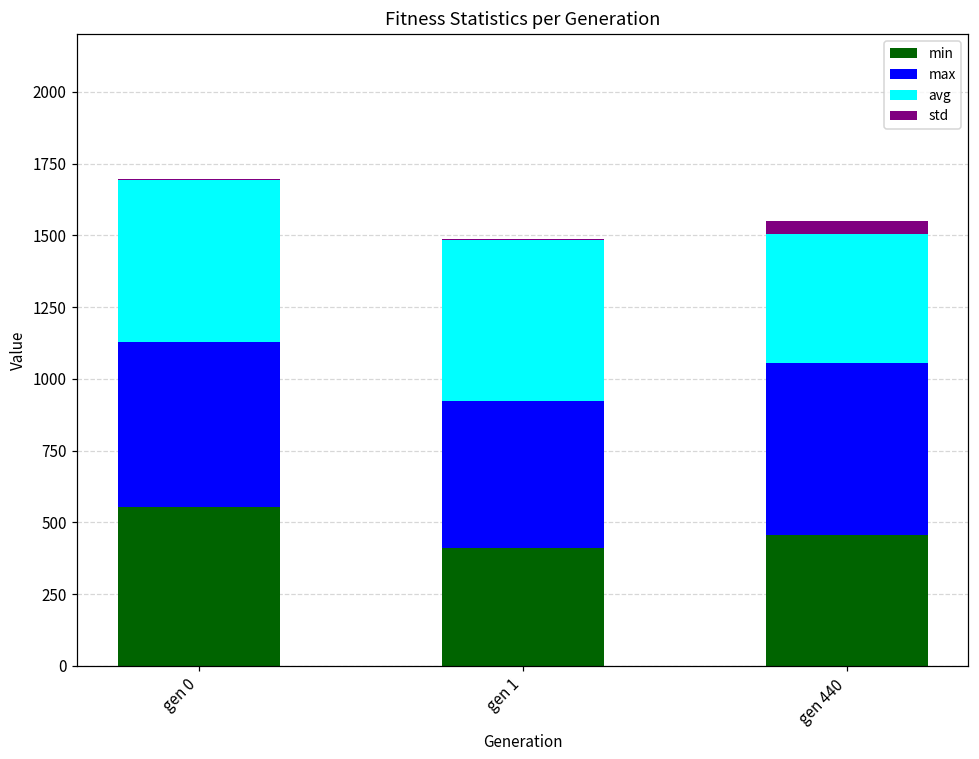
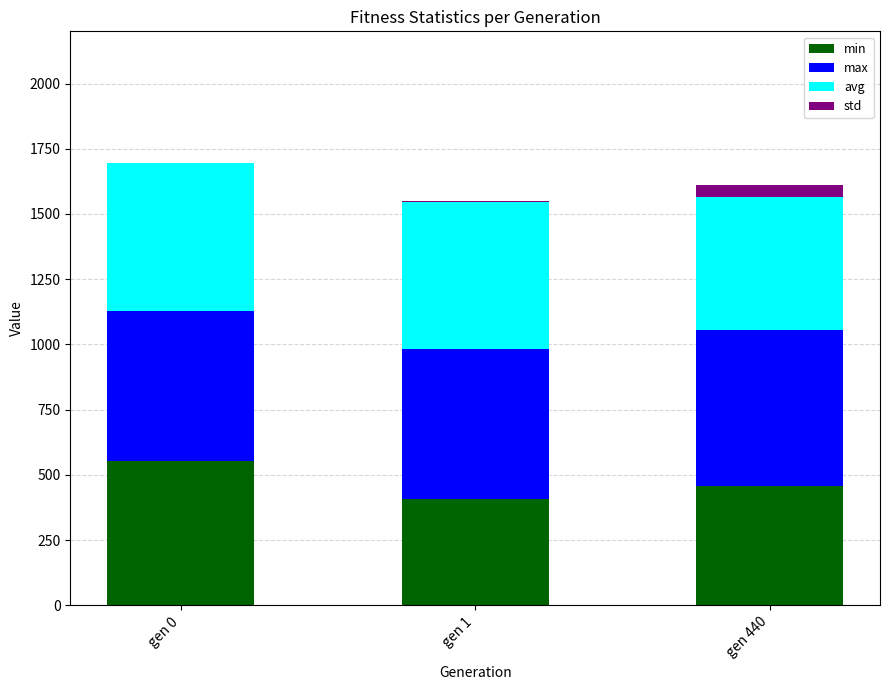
max, gen 1: 510 -> 570
avg, gen 440: 450 -> 510
